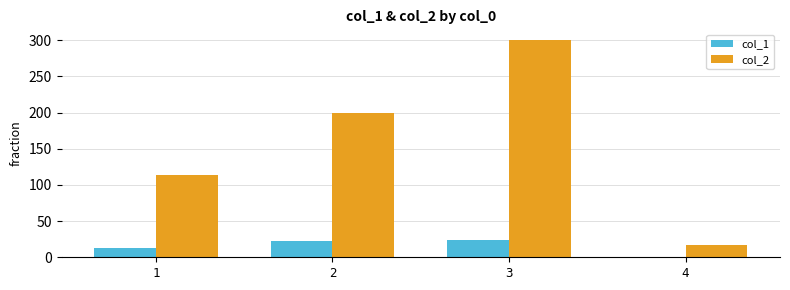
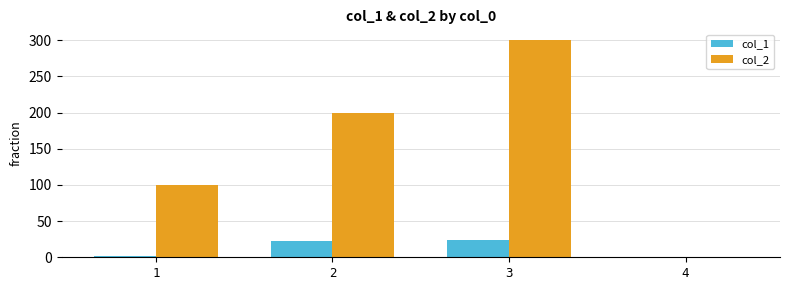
col_1, 1: 10 -> 0
col_2, 1: 110 -> 100
col_2, 4: 20 -> 0
